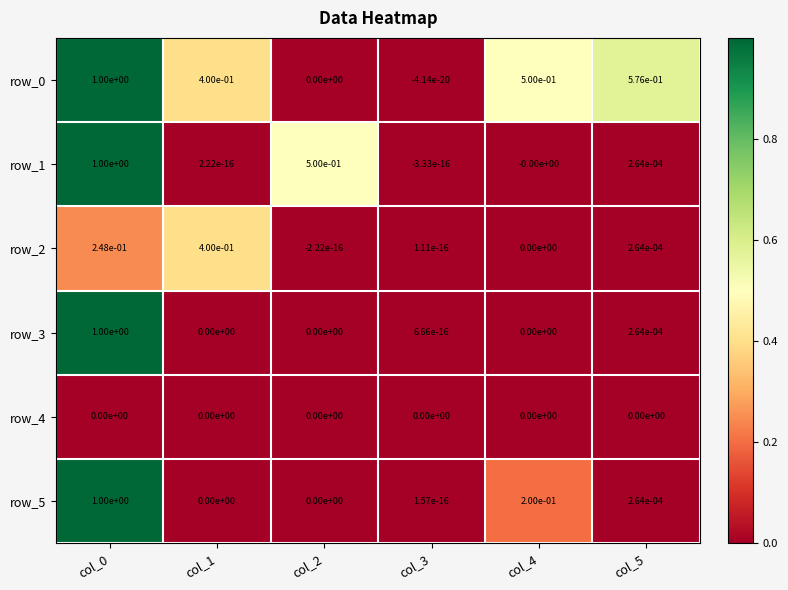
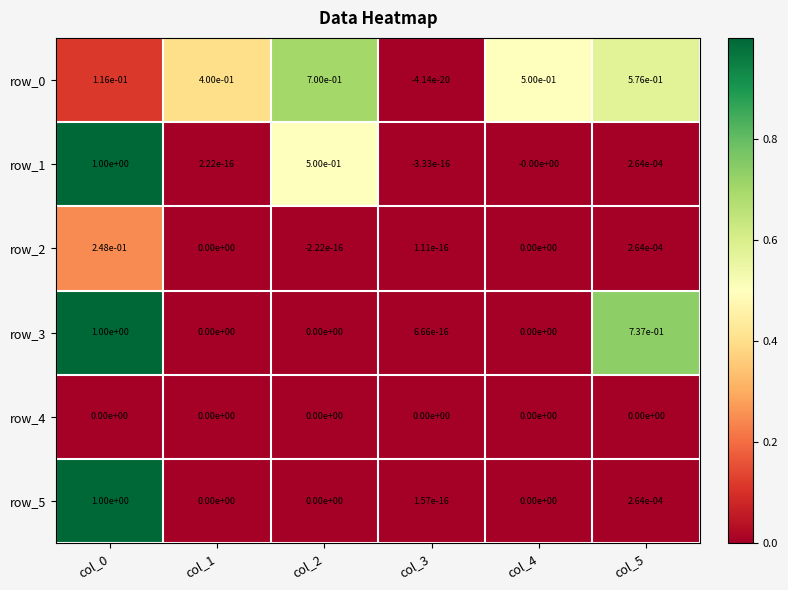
row_0, col_0: 1.00e+00 -> 1.16e-01
row_0, col_2: 0.00e+00 -> 7.00e-01
row_2, col_1: 4.00e-01 -> 0.00e+00
row_3, col_5: 2.64e-04 -> 7.37e-01
row_5, col_4: 2.00e-01 -> 0.00e+00
